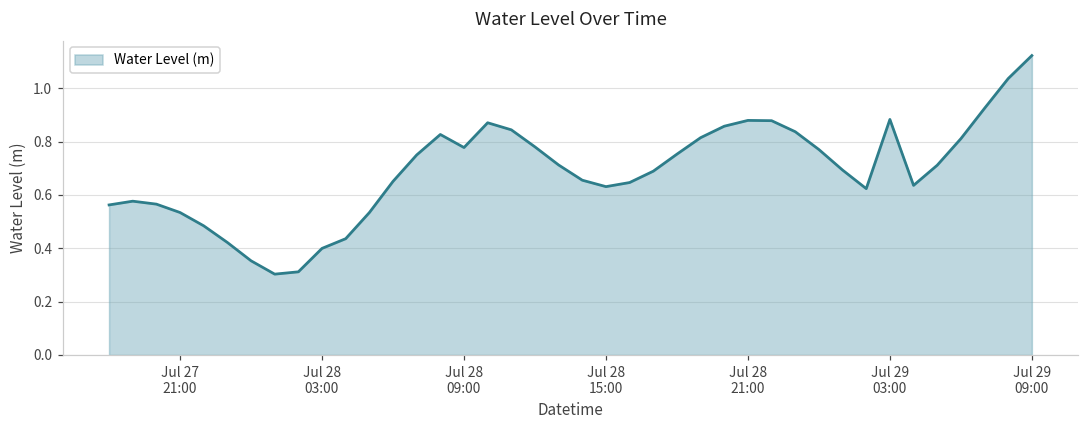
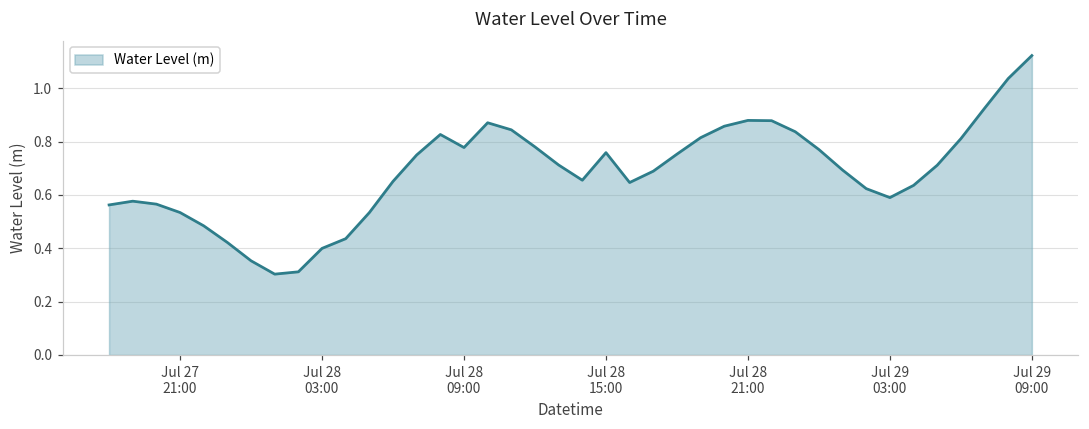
Jul 28 15:00: 0.63 -> 0.76
Jul 29 03:00: 0.88 -> 0.59
